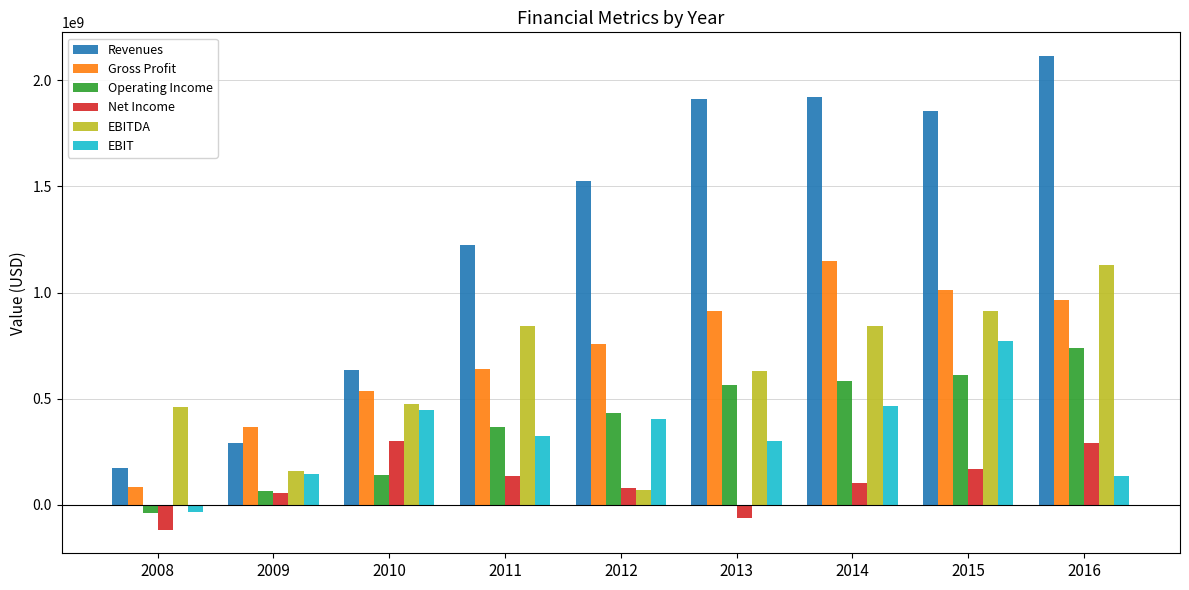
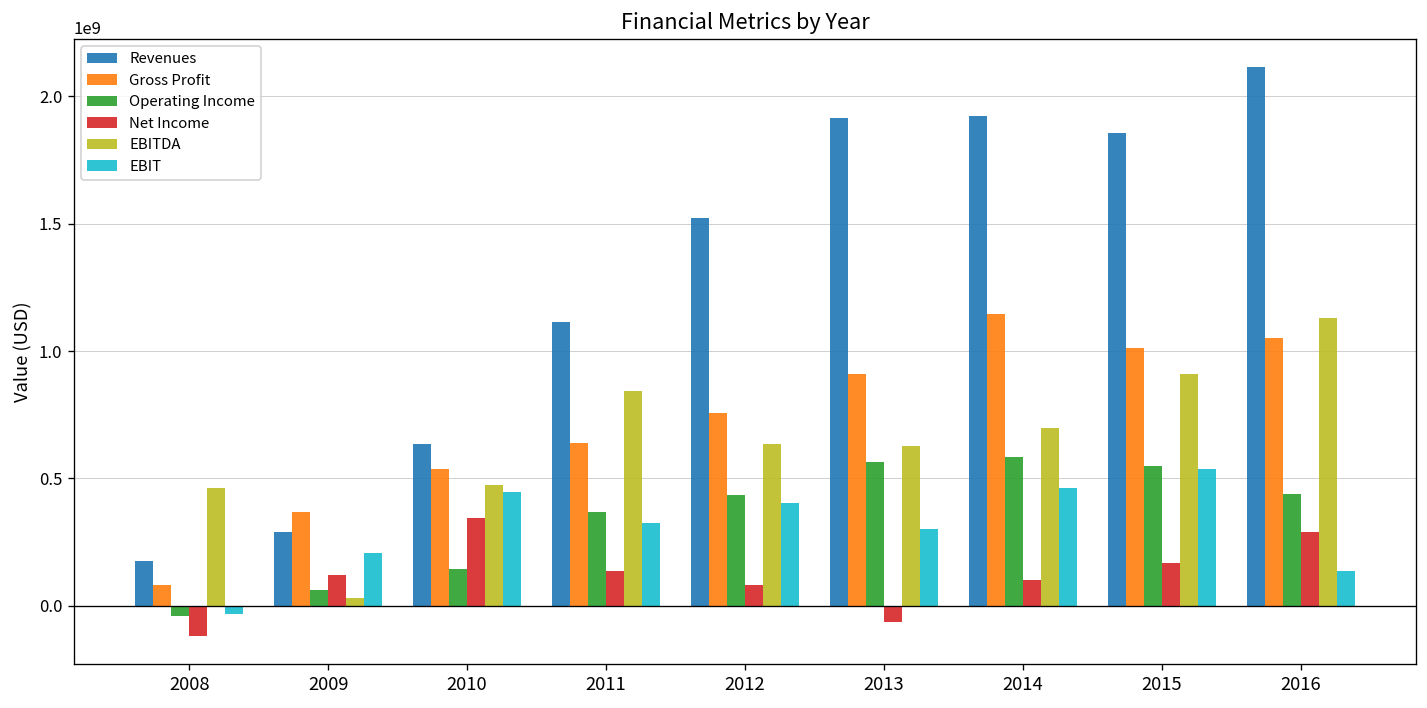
Net Income, 2009: 50000000 -> 120000000
EBITDA, 2009: 160000000 -> 30000000
EBIT, 2009: 150000000 -> 210000000
Net Income, 2010: 300000000 -> 340000000
Revenues, 2011: 1230000000 -> 1120000000
EBITDA, 2012: 70000000 -> 630000000
EBITDA, 2014: 840000000 -> 700000000
Operating Income, 2015: 610000000 -> 550000000
EBIT, 2015: 770000000 -> 540000000
Gross Profit, 2016: 970000000 -> 1050000000
Operating Income, 2016: 740000000 -> 440000000
